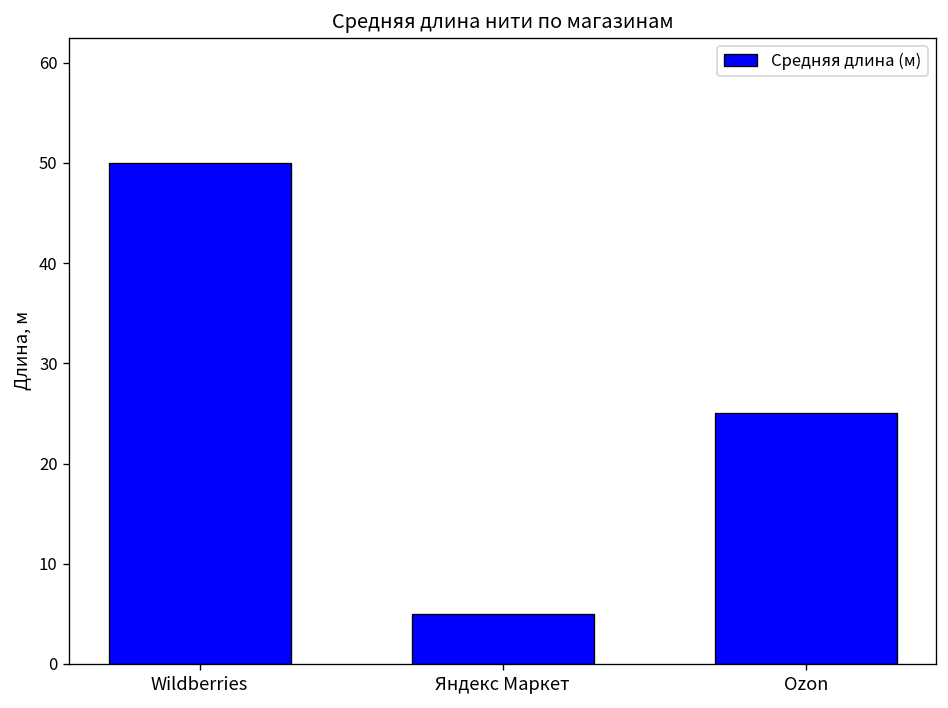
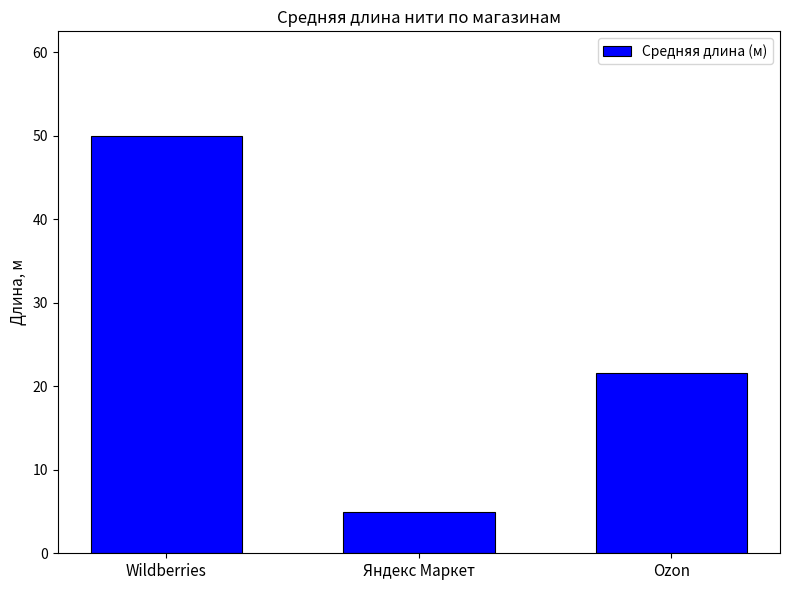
Ozon: 25 -> 22
